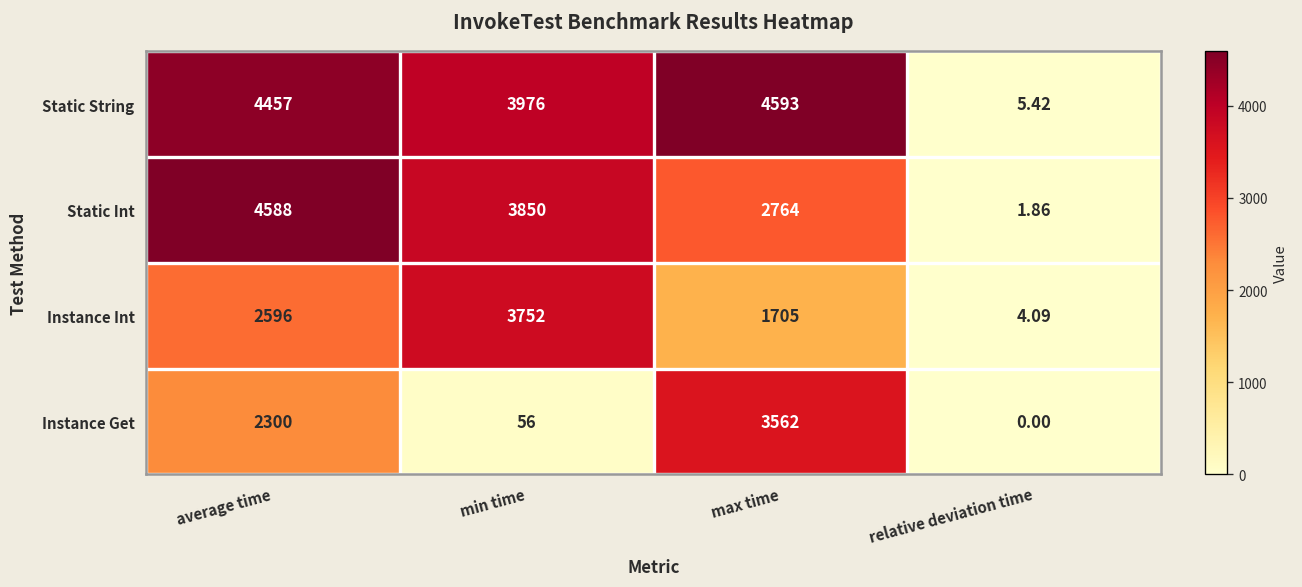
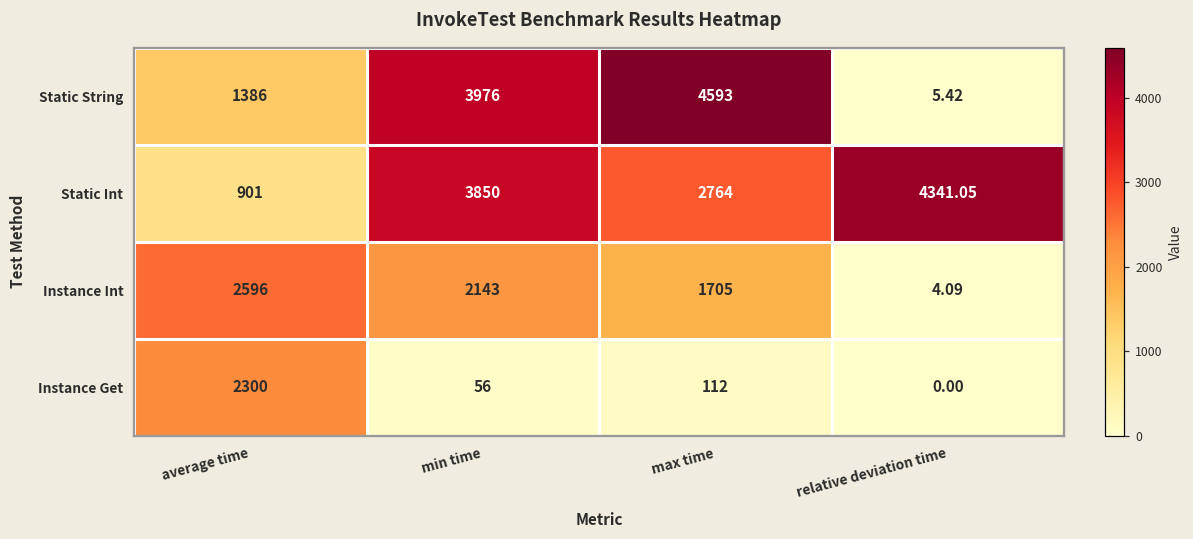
Static String, average time: 4457 -> 1386
Static Int, average time: 4588 -> 901
Static Int, relative deviation time: 1.86 -> 4341.05
Instance Int, min time: 3752 -> 2143
Instance Get, max time: 3562 -> 112
